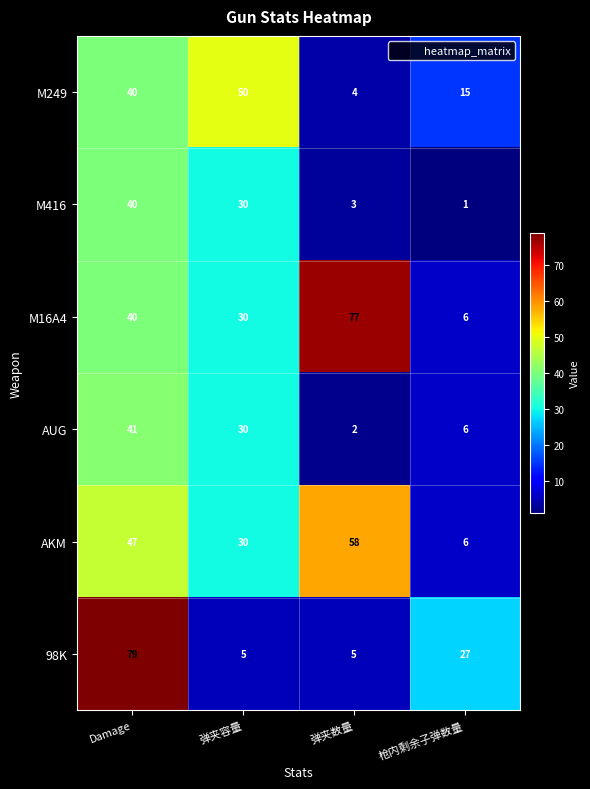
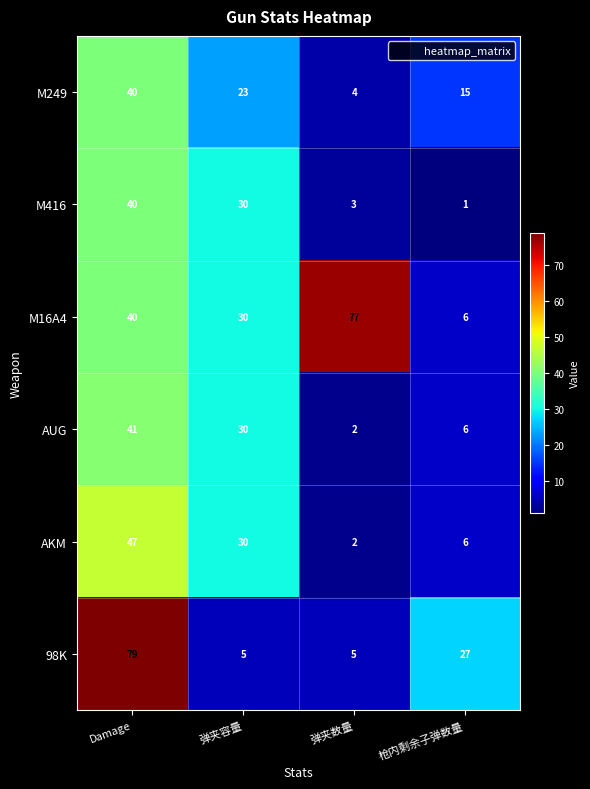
M249, 弹夹容量: 50 -> 23
AKM, 弹夹数量: 58 -> 2
